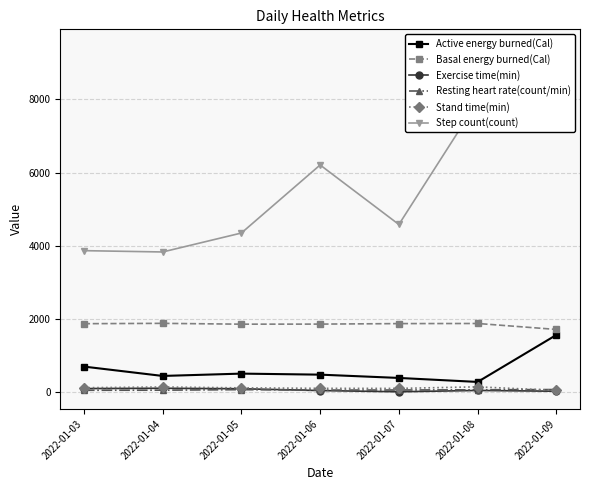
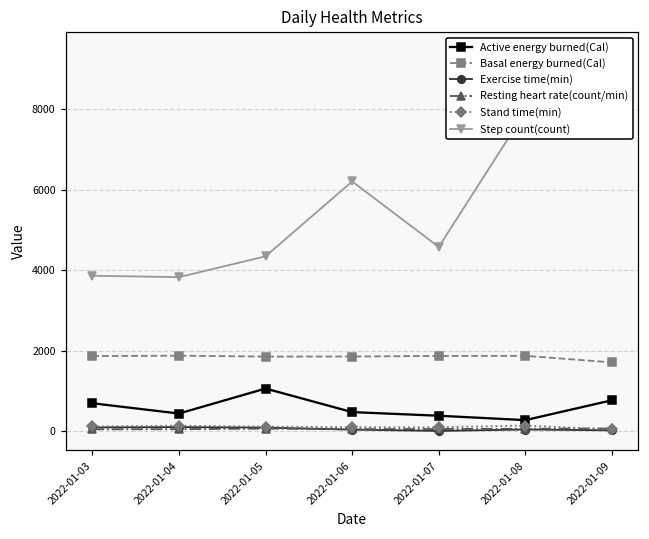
Active energy burned(Cal), 2022-01-05: 500 -> 1100
Active energy burned(Cal), 2022-01-09: 1600 -> 800
